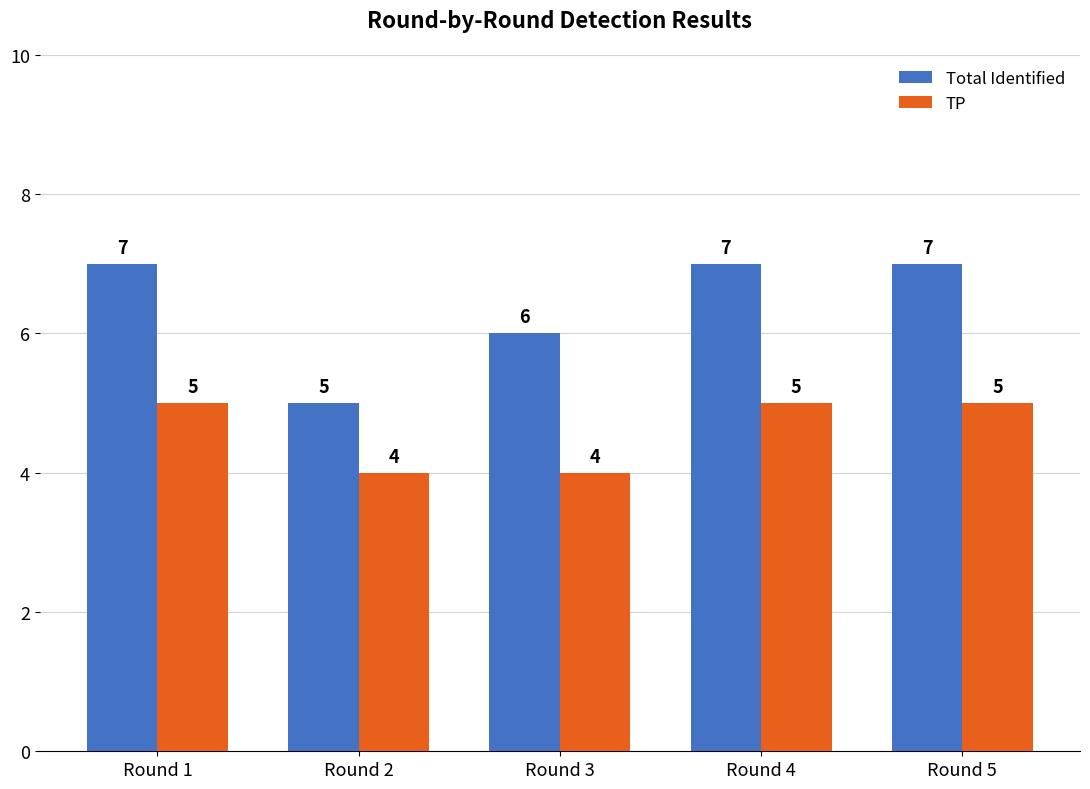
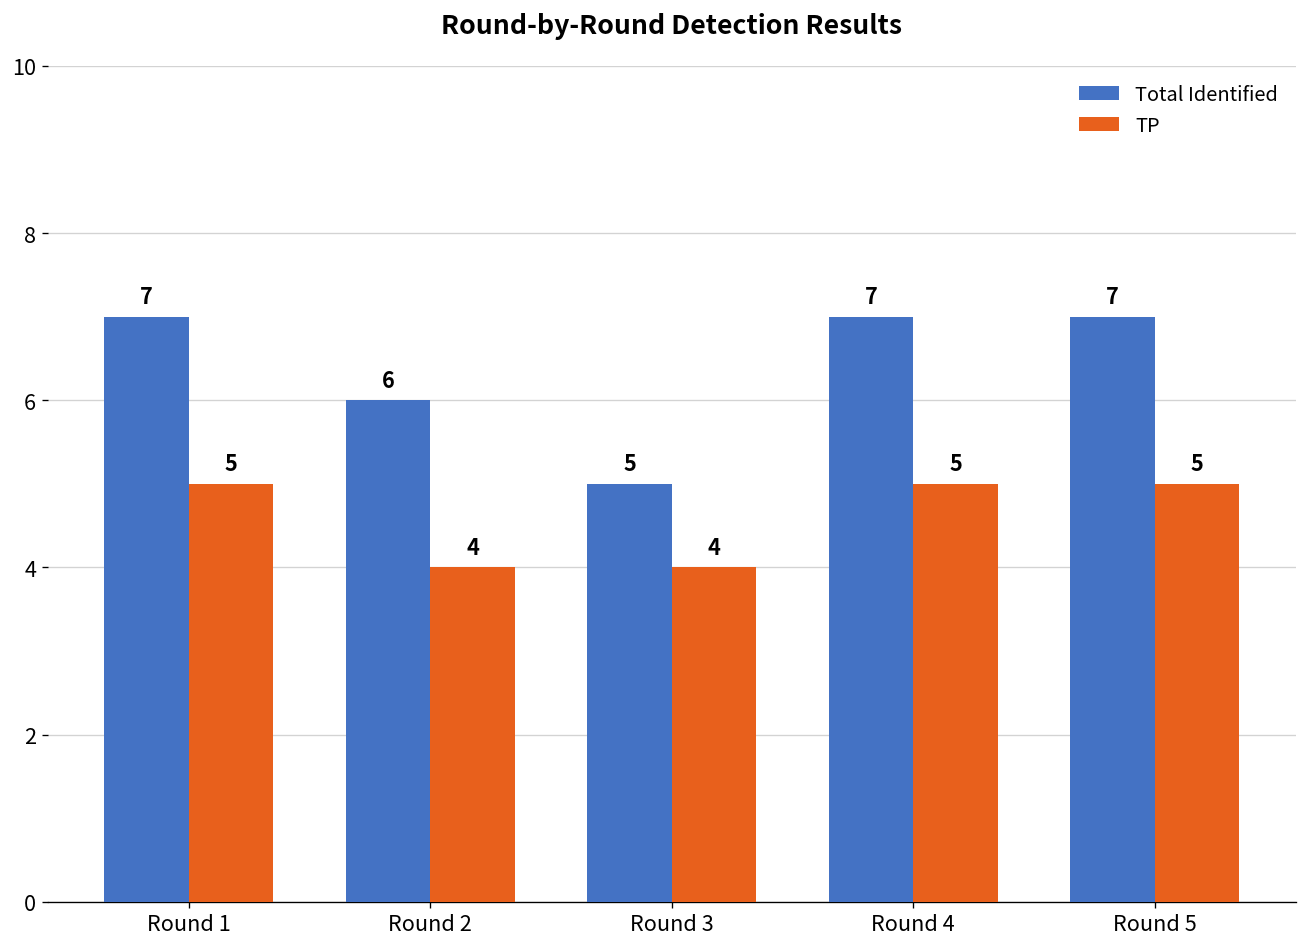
Total Identified, Round 2: 5 -> 6
Total Identified, Round 3: 6 -> 5
